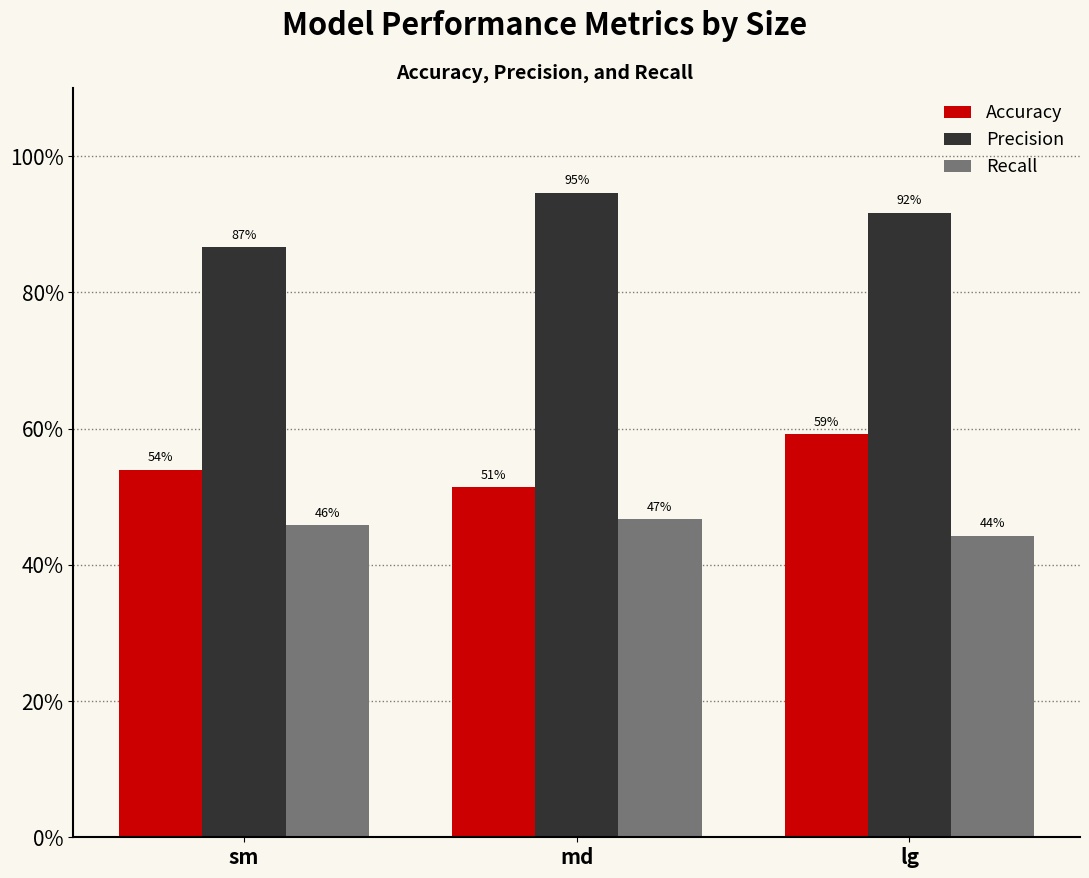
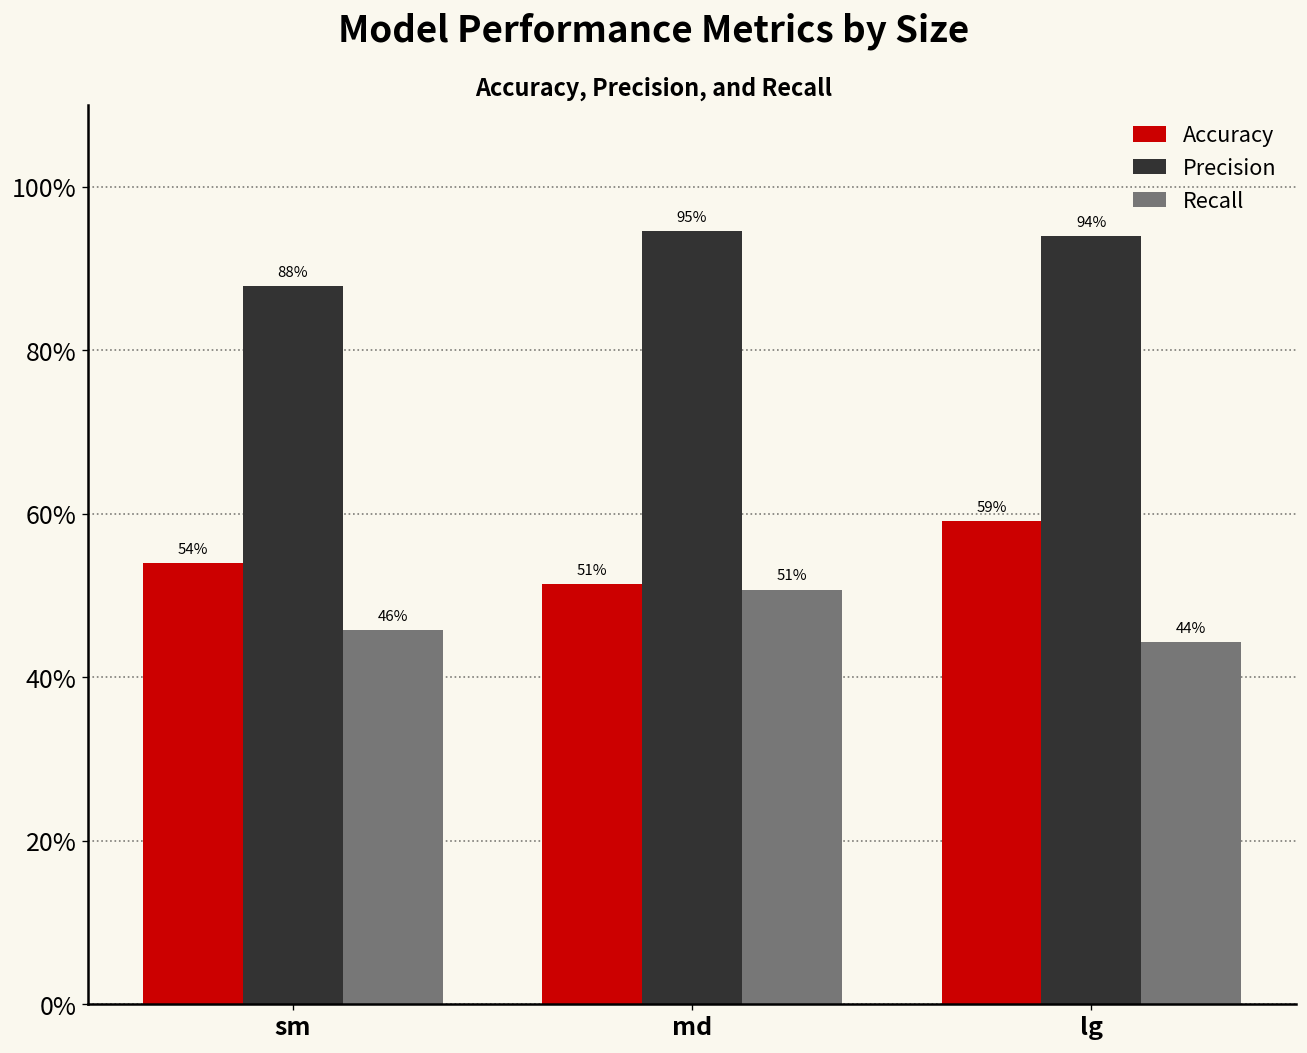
Precision, sm: 87% -> 88%
Recall, md: 47% -> 51%
Precision, lg: 92% -> 94%
